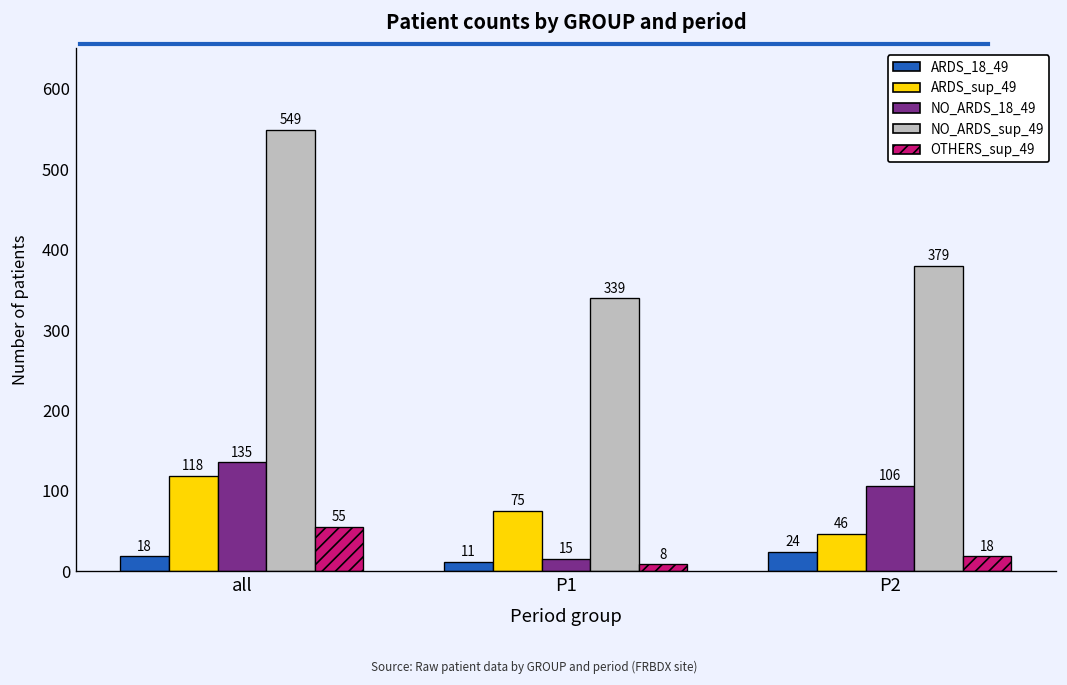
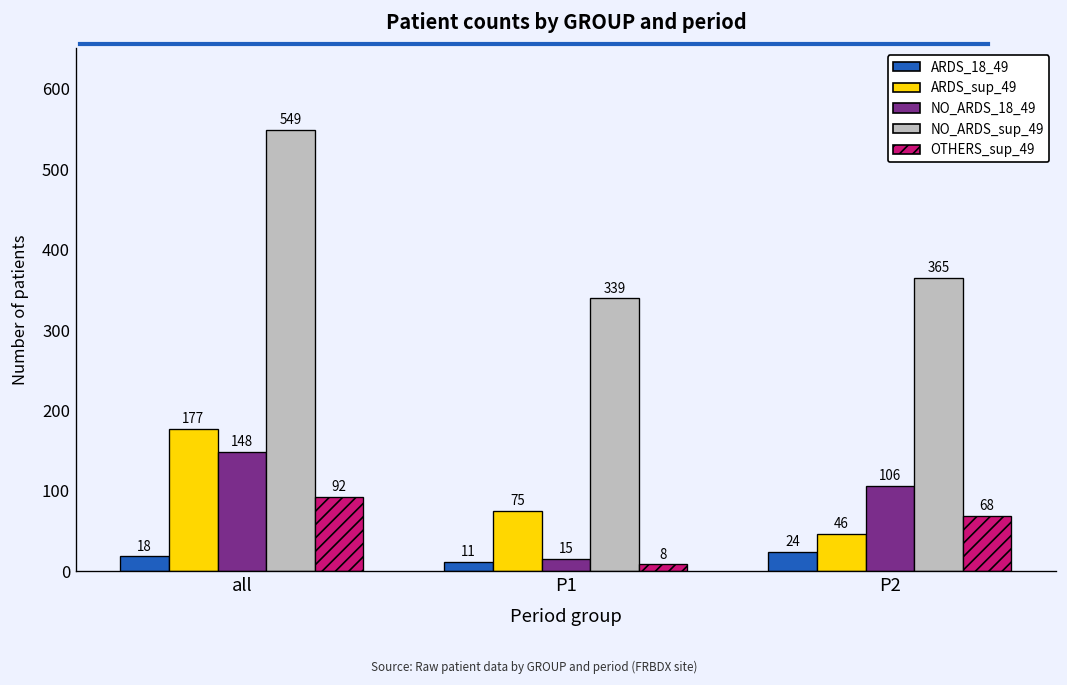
ARDS_sup_49, all: 118 -> 177
NO_ARDS_18_49, all: 135 -> 148
OTHERS_sup_49, all: 55 -> 92
NO_ARDS_sup_49, P2: 379 -> 365
OTHERS_sup_49, P2: 18 -> 68
